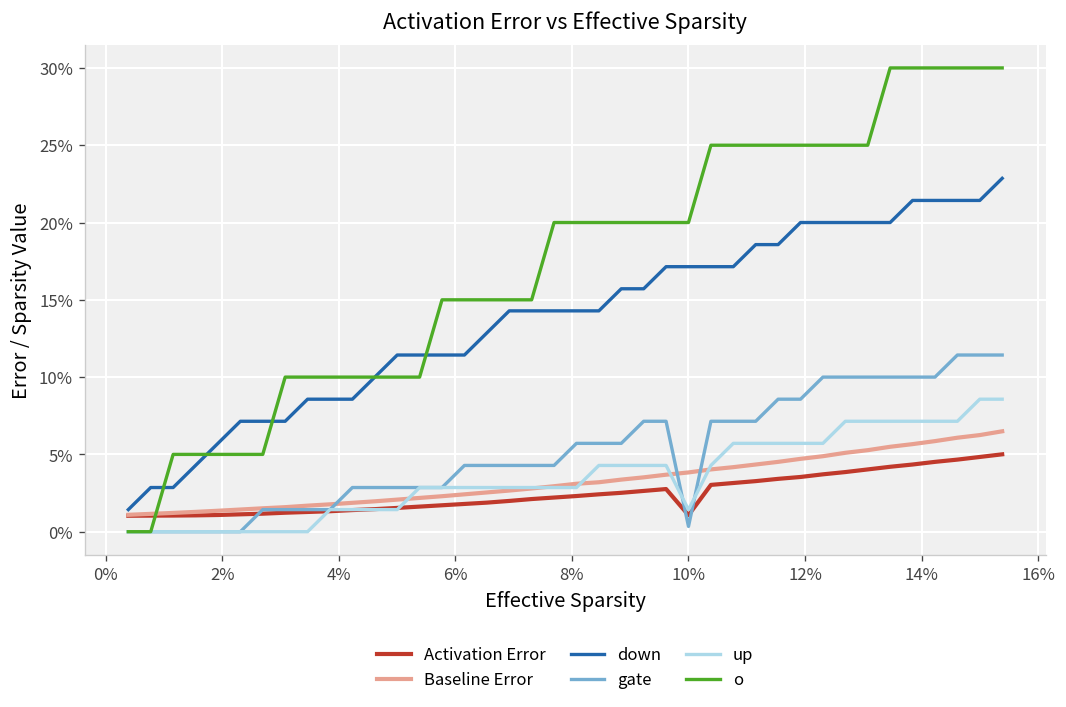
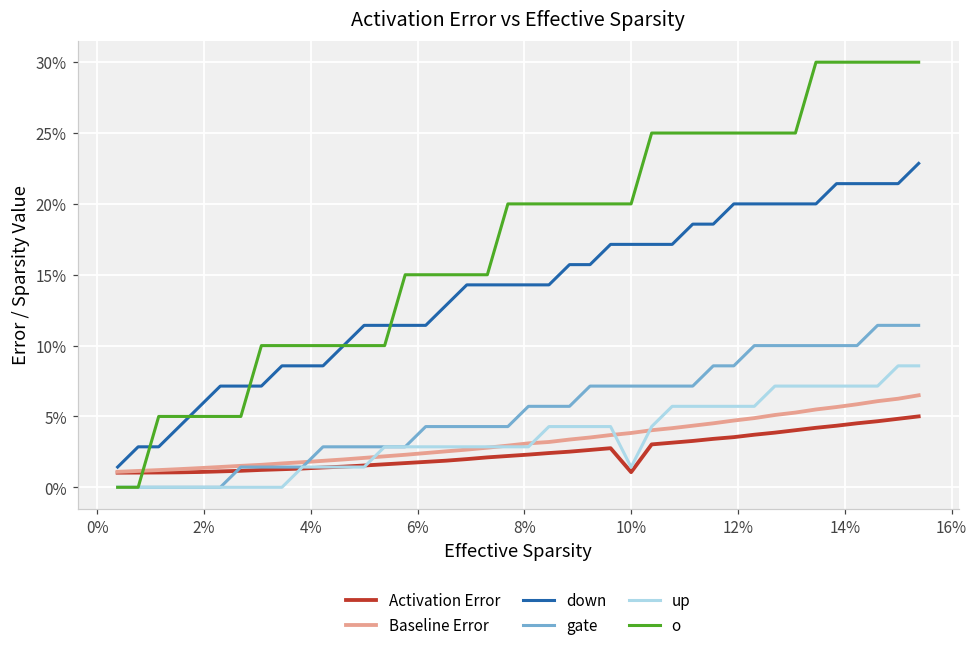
gate, 10%: 0.3% -> 7.1%
